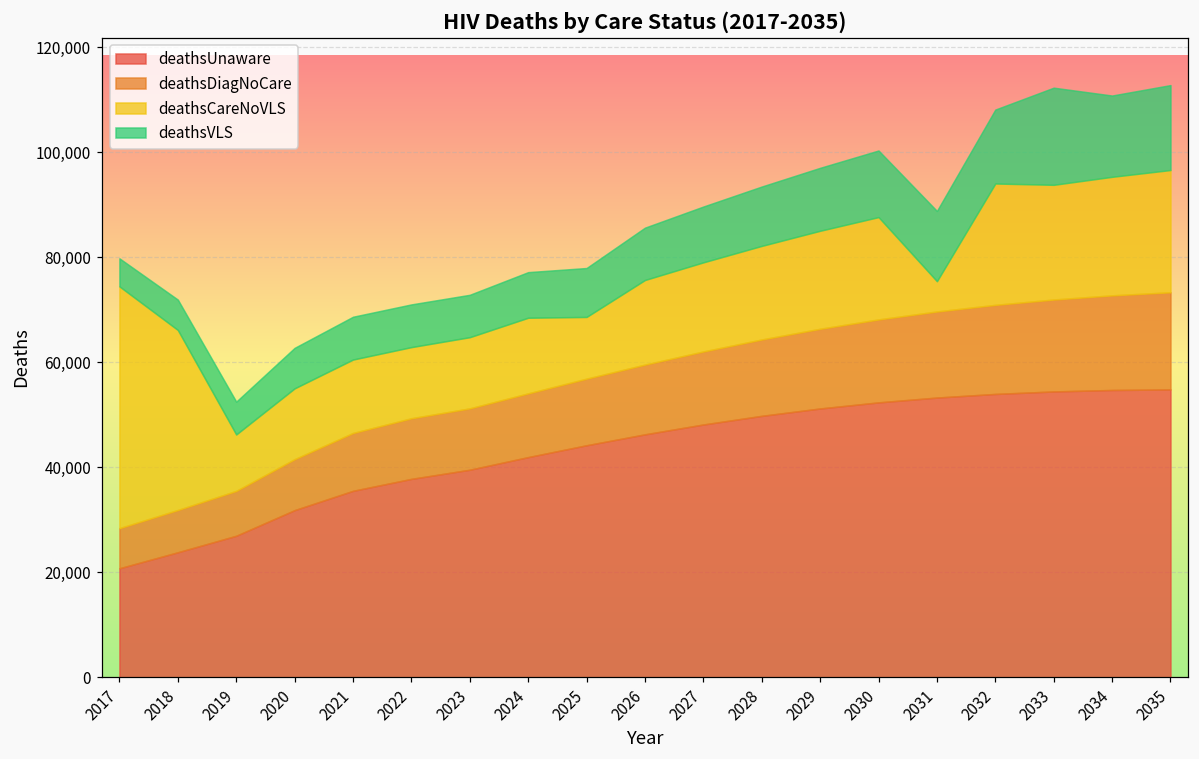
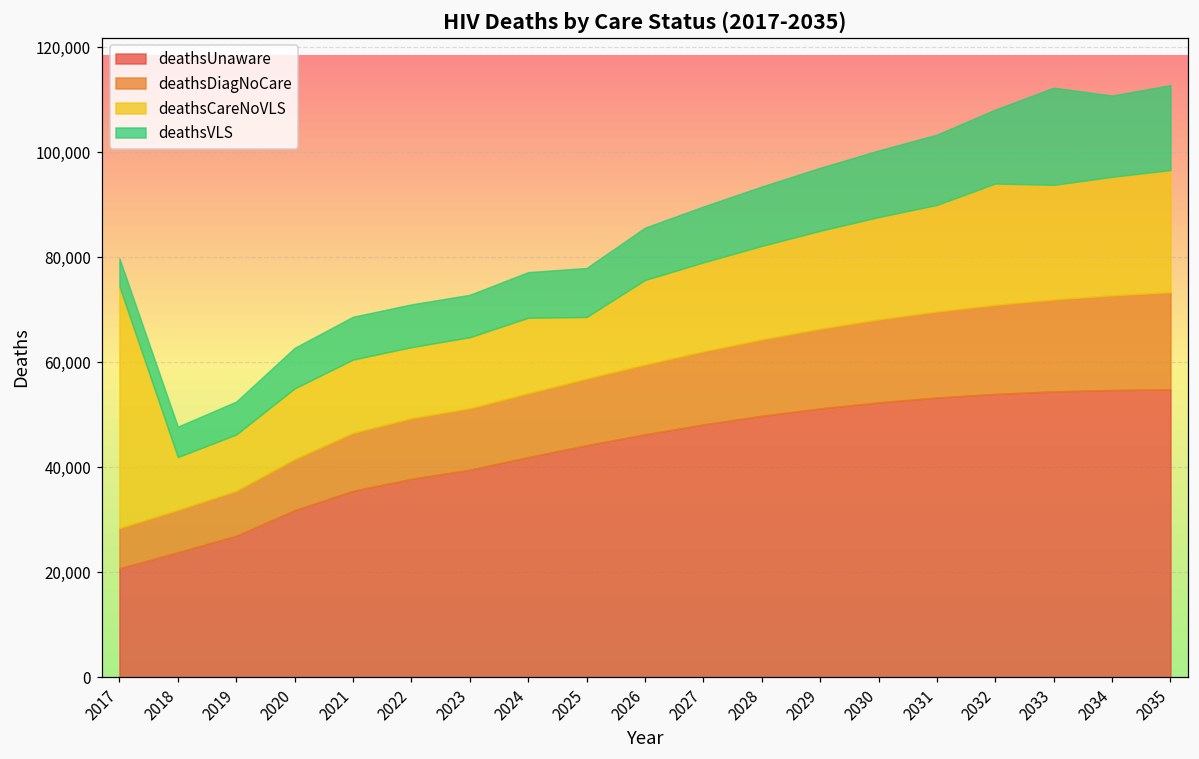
deathsCareNoVLS, 2018: 34,000 -> 10,000
deathsCareNoVLS, 2031: 6,000 -> 20,000
